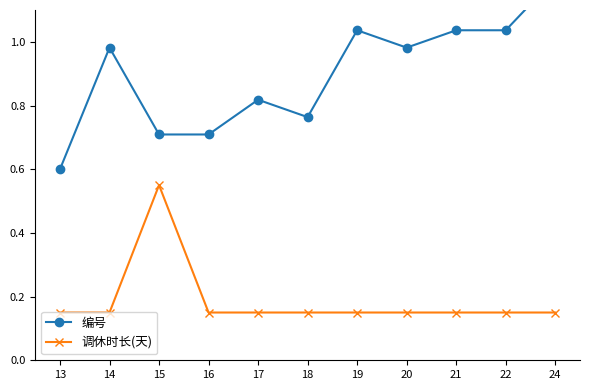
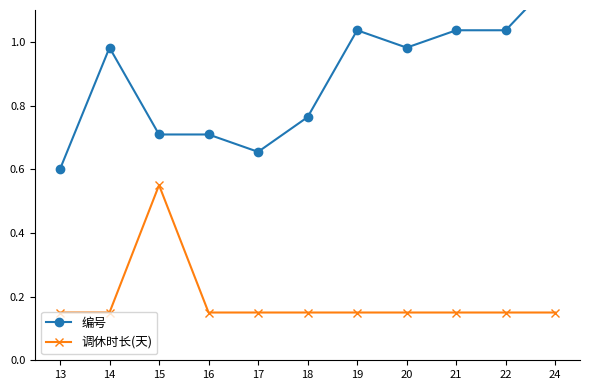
编号, 17: 0.82 -> 0.65
